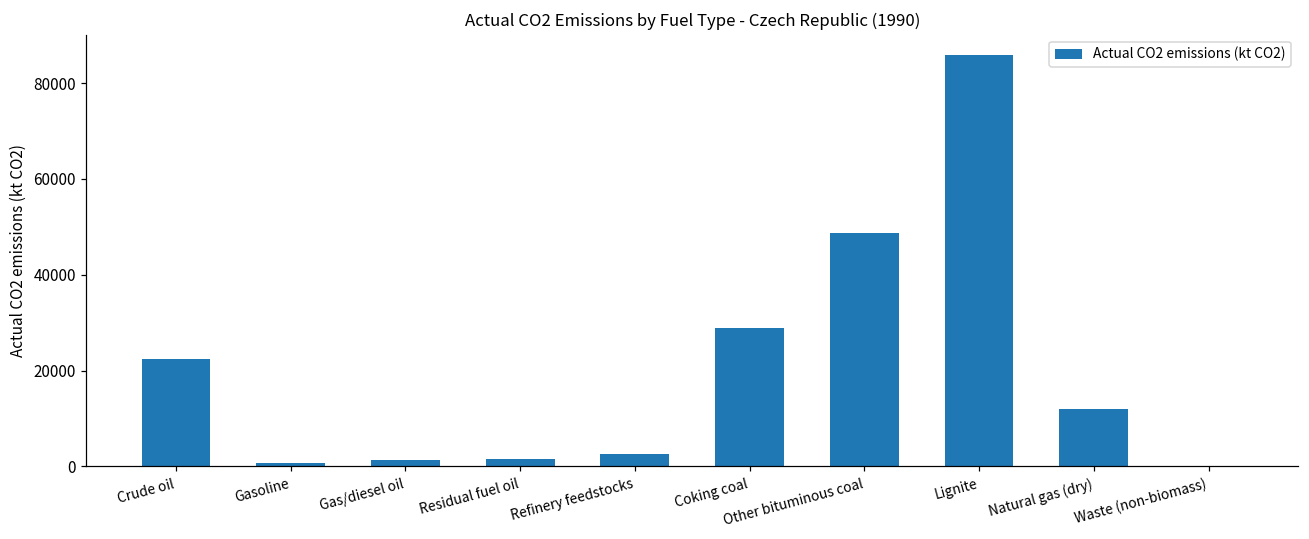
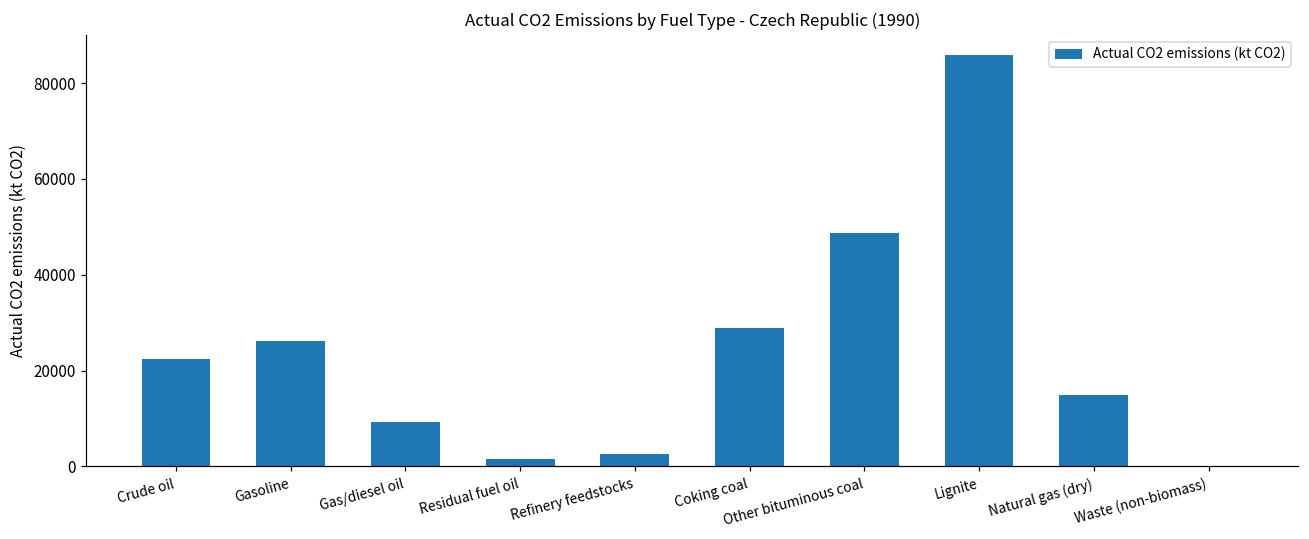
Gasoline: 1000 -> 26000
Gas/diesel oil: 1000 -> 9000
Natural gas (dry): 12000 -> 15000
